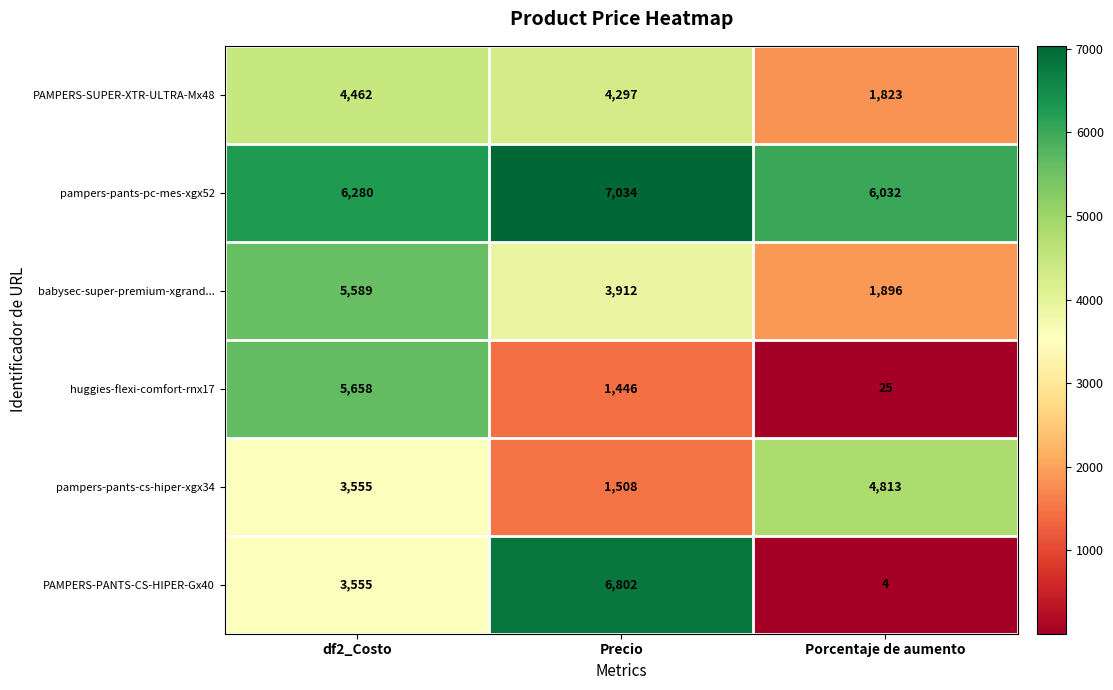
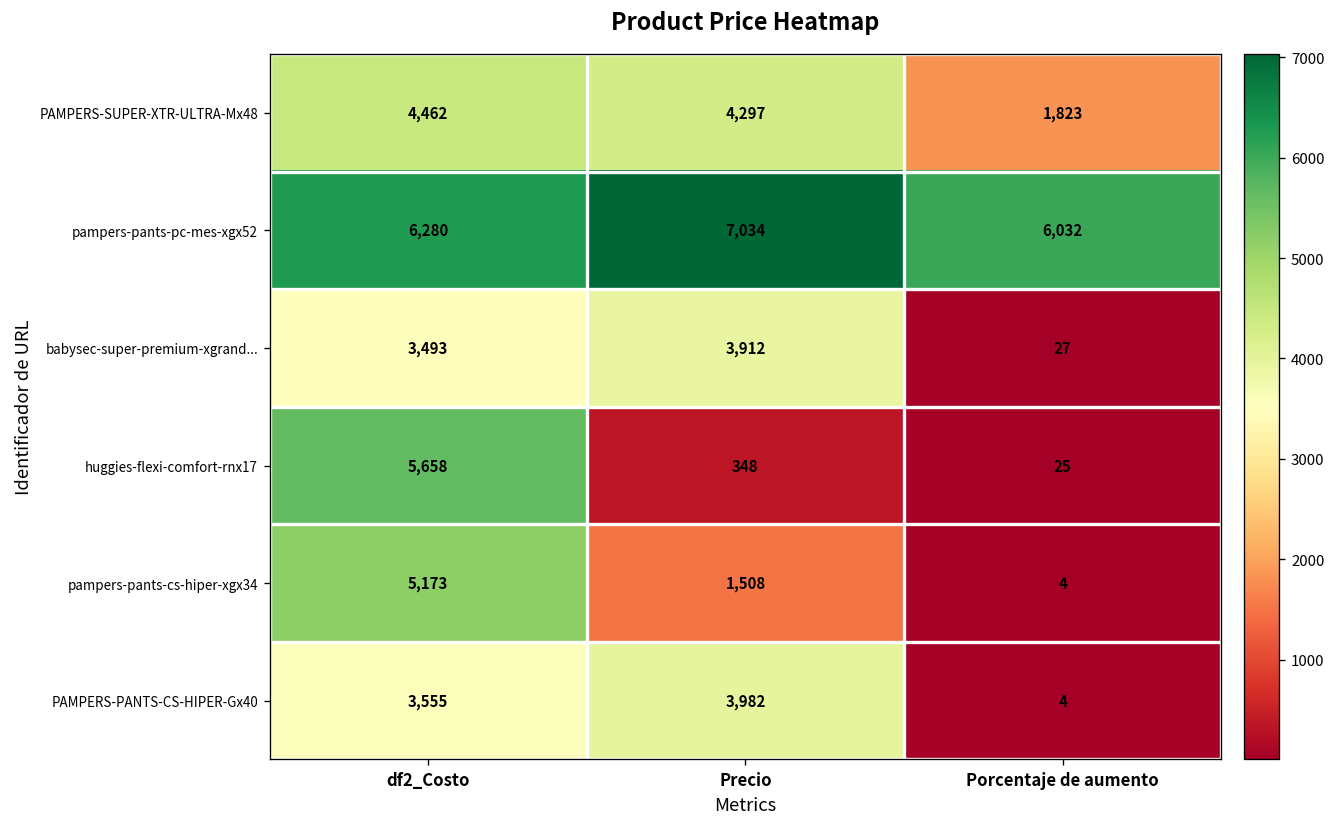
babysec-super-premium-xgrand..., df2_Costo: 5,589 -> 3,493
babysec-super-premium-xgrand..., Porcentaje de aumento: 1,896 -> 27
huggies-flexi-comfort-rnx17, Precio: 1,446 -> 348
pampers-pants-cs-hiper-xgx34, df2_Costo: 3,555 -> 5,173
pampers-pants-cs-hiper-xgx34, Porcentaje de aumento: 4,813 -> 4
PAMPERS-PANTS-CS-HIPER-Gx40, Precio: 6,802 -> 3,982
